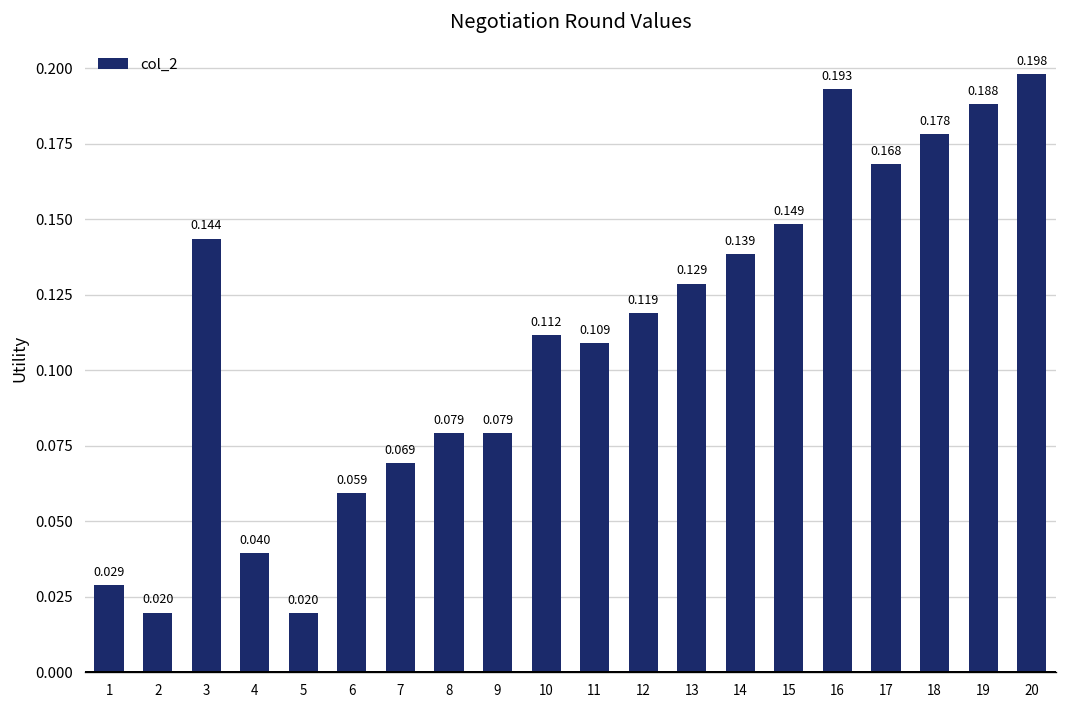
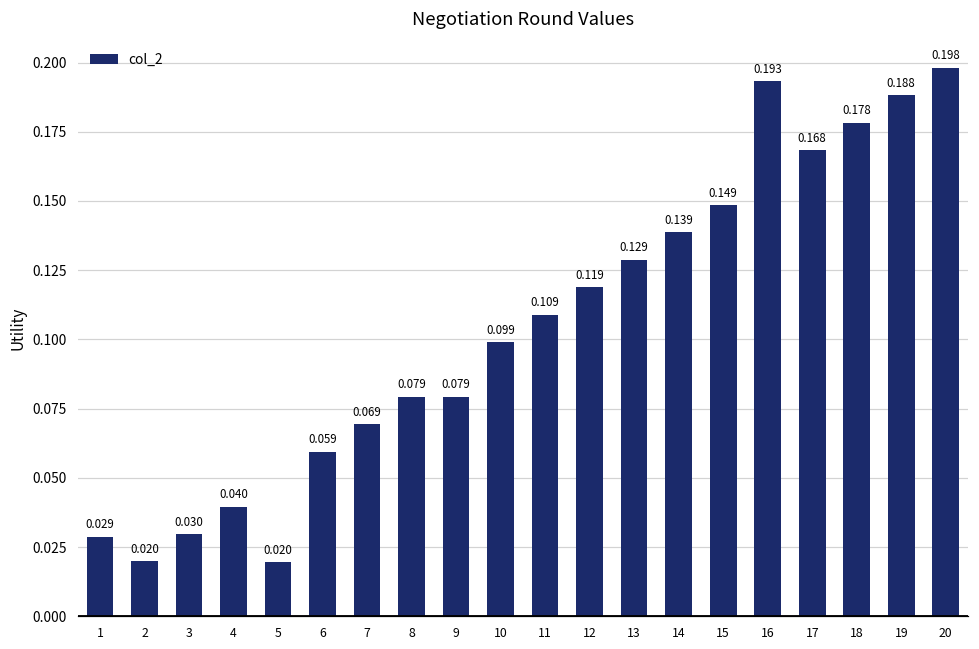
3: 0.144 -> 0.030
10: 0.112 -> 0.099
